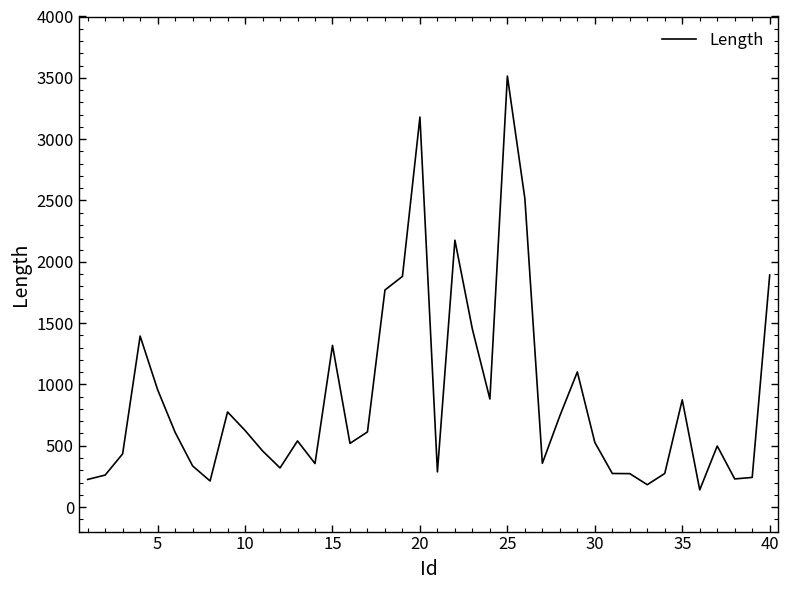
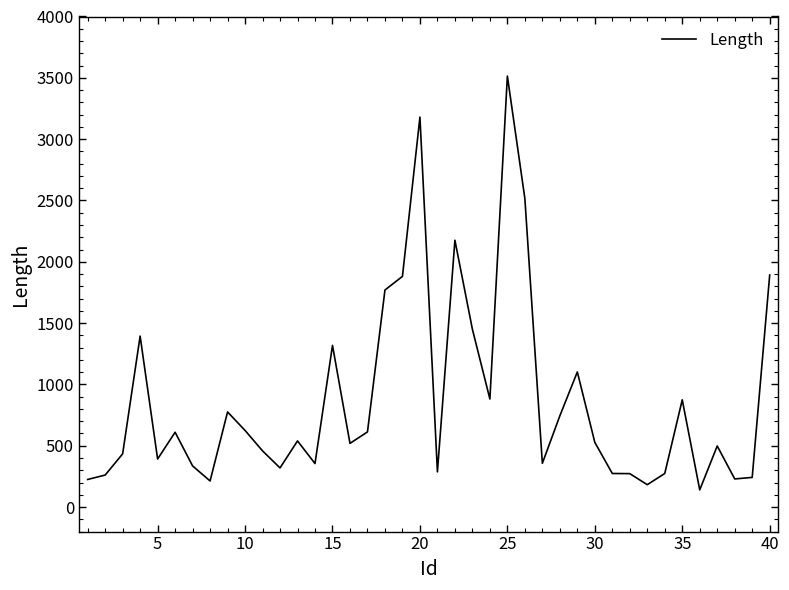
5: 960 -> 390
